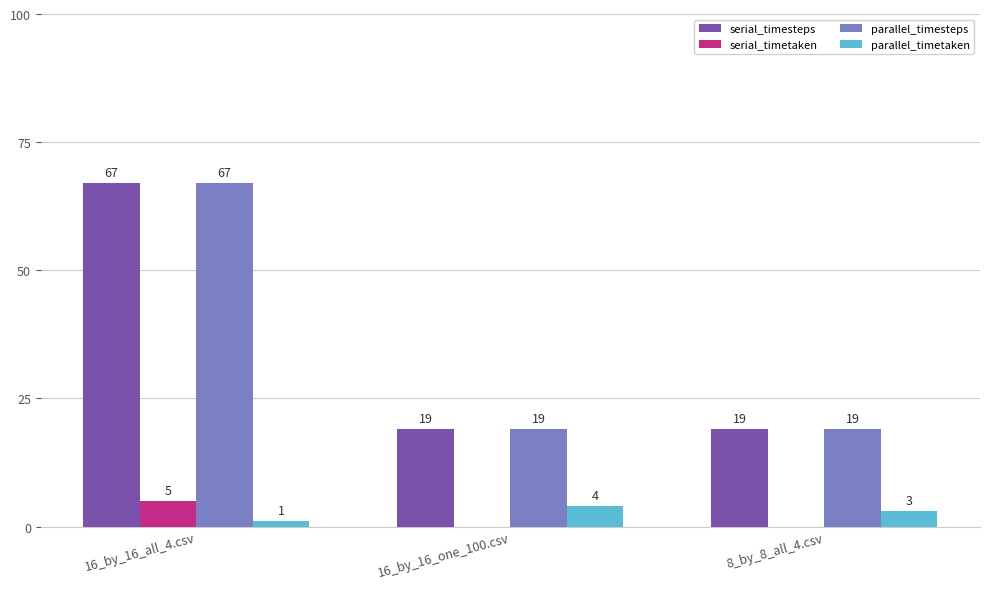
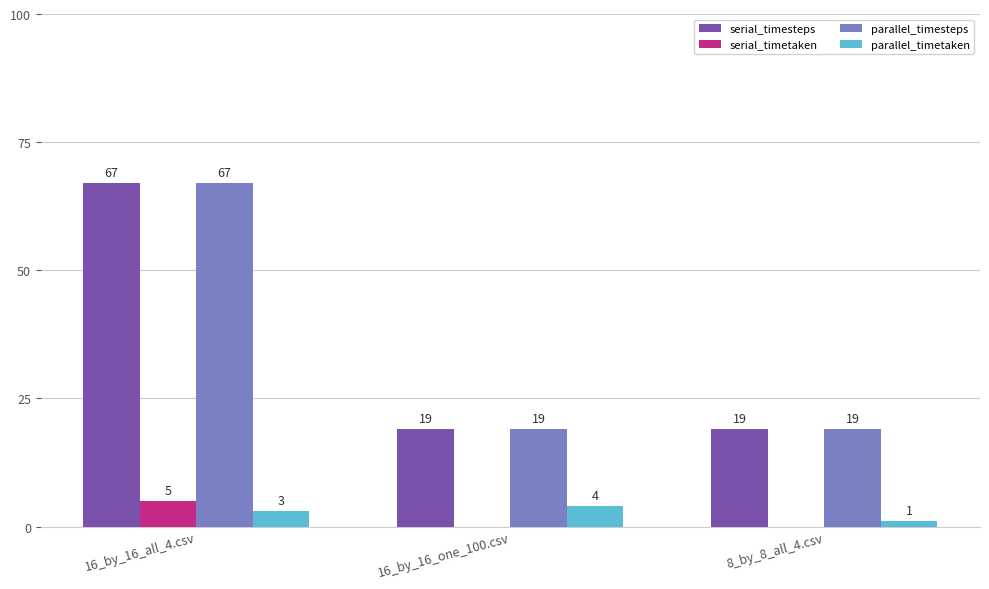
parallel_timetaken, 16_by_16_all_4.csv: 1 -> 3
parallel_timetaken, 8_by_8_all_4.csv: 3 -> 1
